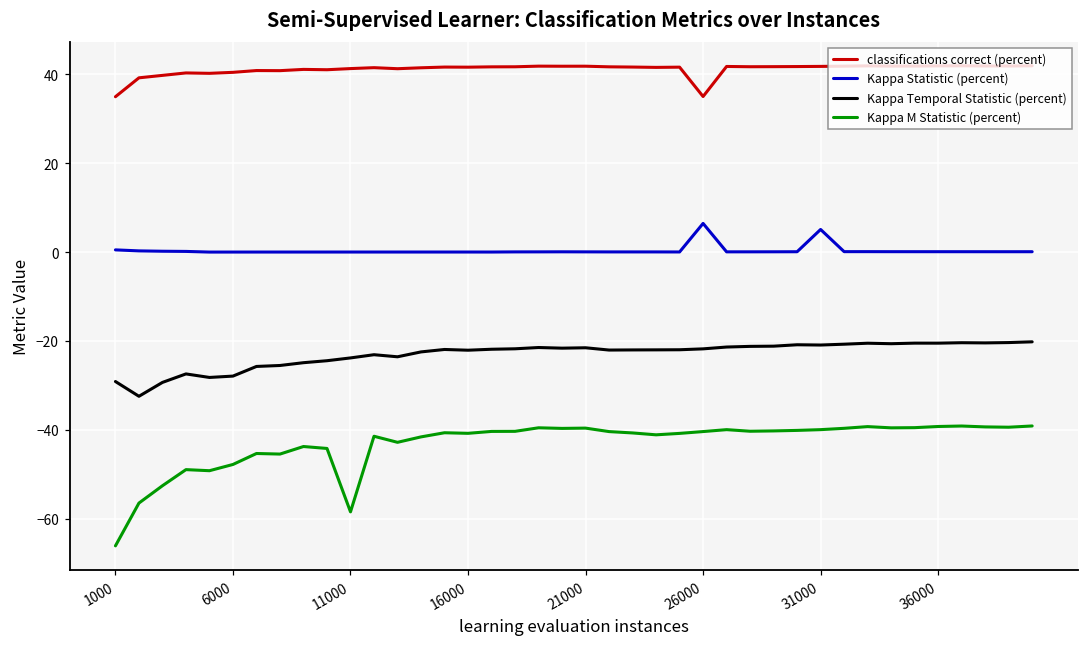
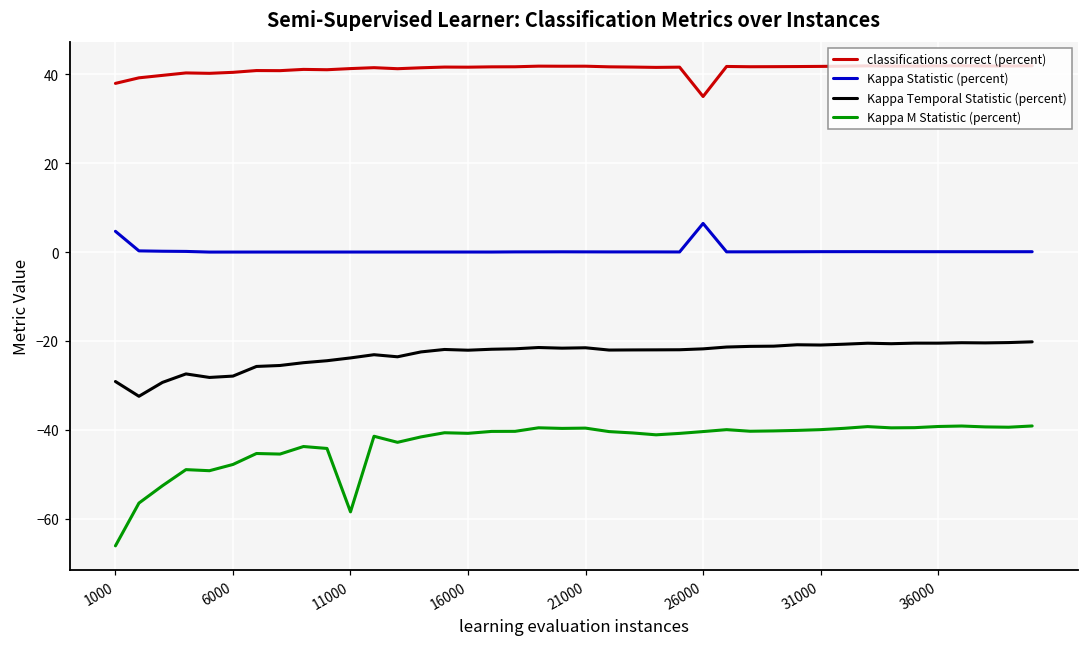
classifications correct (percent), 1000: 35 -> 38
Kappa Statistic (percent), 1000: 0 -> 5
Kappa Statistic (percent), 31000: 5 -> 0
